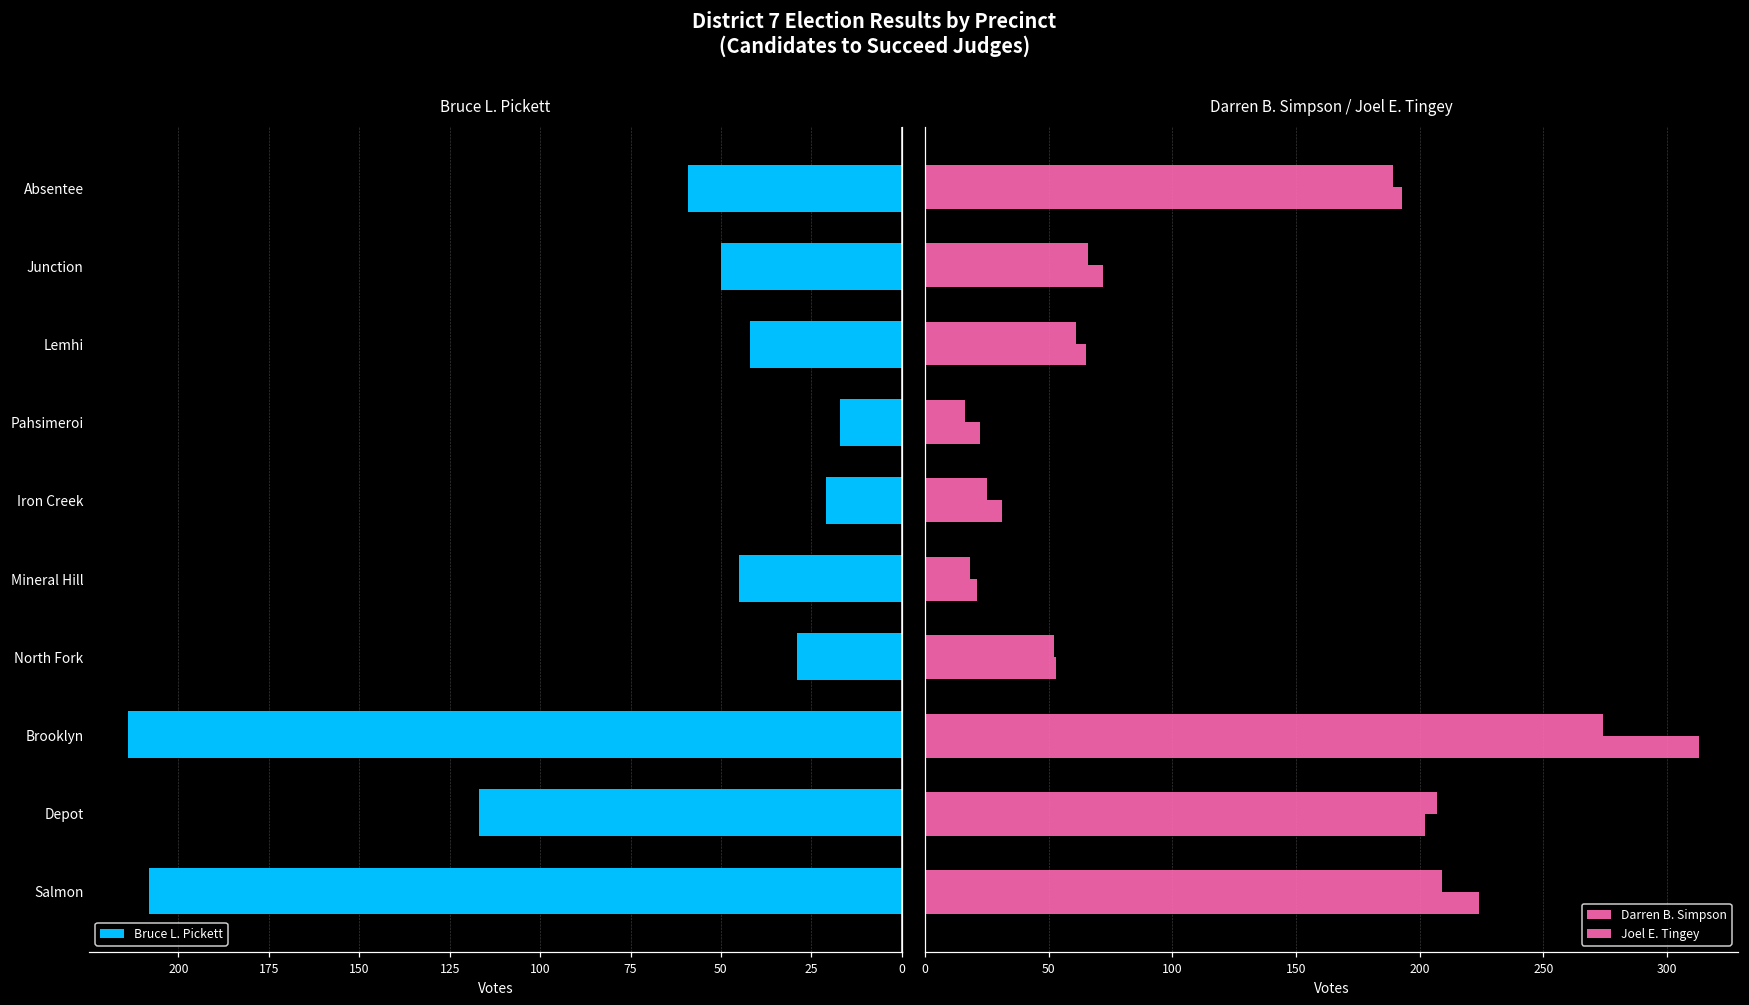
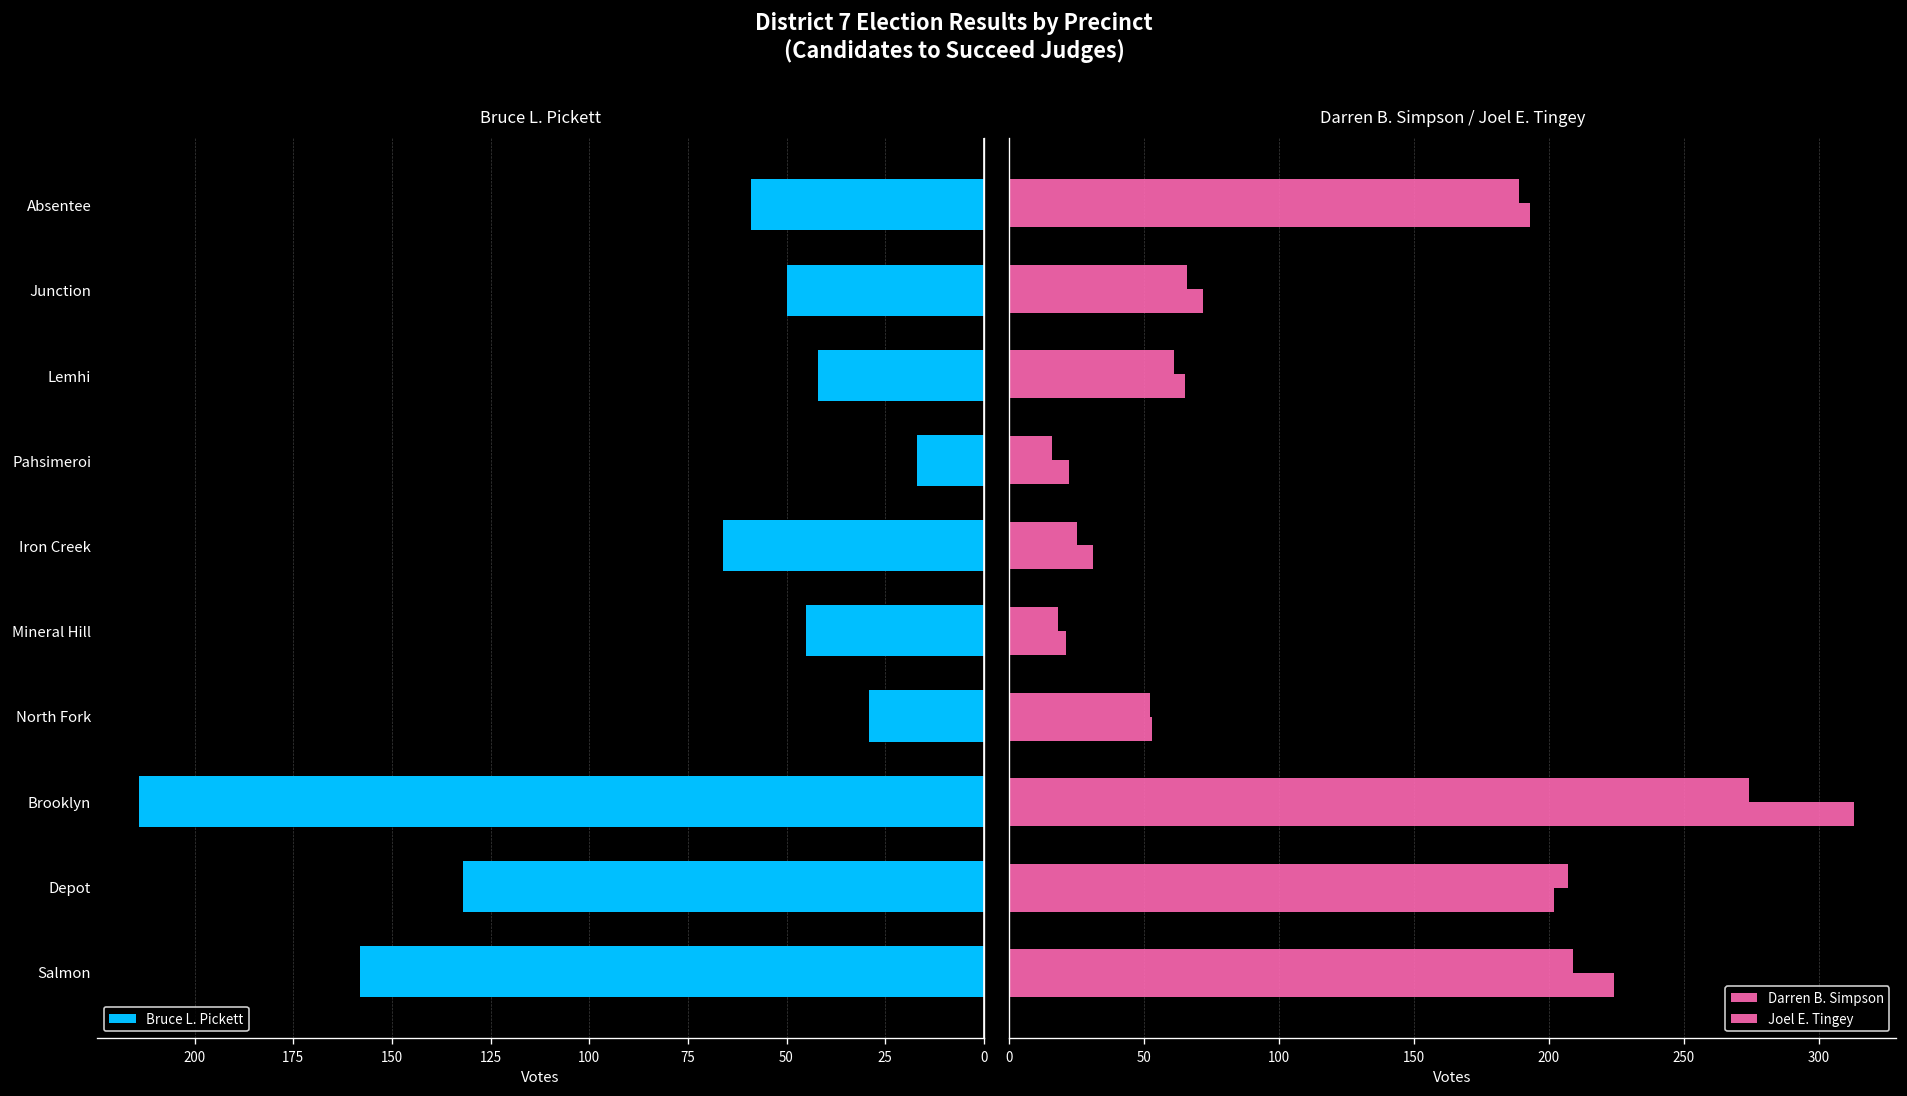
Bruce L. Pickett, Iron Creek: 21 -> 66
Bruce L. Pickett, Depot: 117 -> 132
Bruce L. Pickett, Salmon: 208 -> 158
